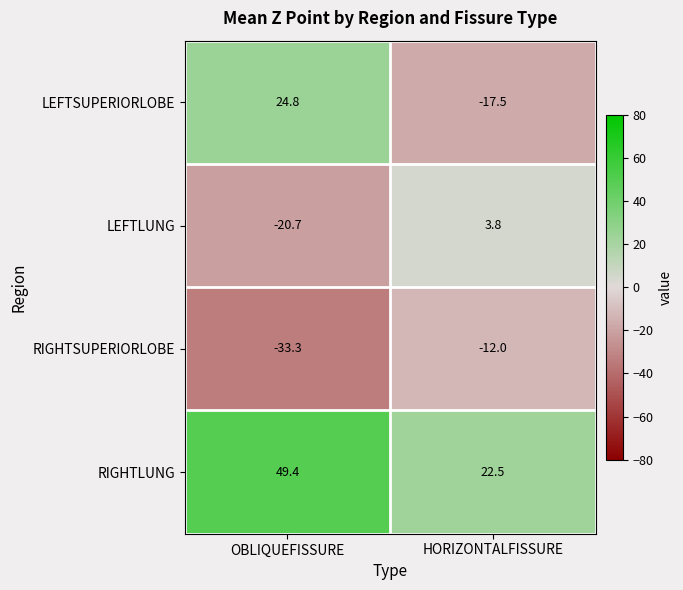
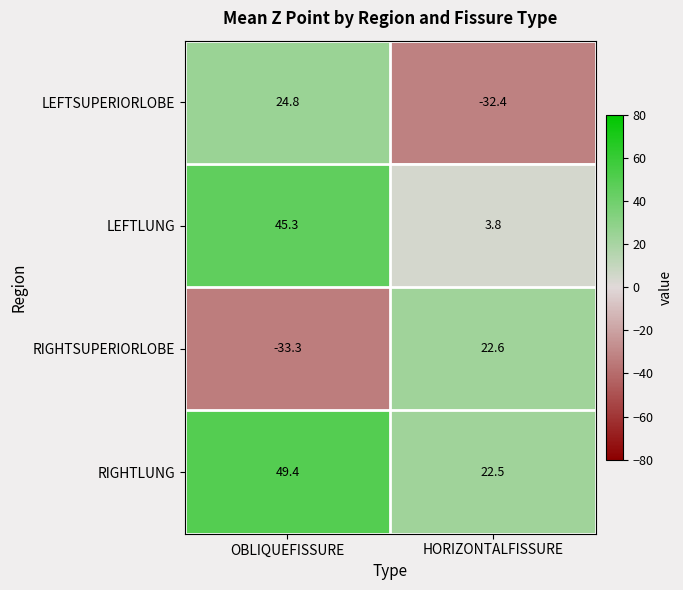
LEFTSUPERIORLOBE, HORIZONTALFISSURE: -17.5 -> -32.4
LEFTLUNG, OBLIQUEFISSURE: -20.7 -> 45.3
RIGHTSUPERIORLOBE, HORIZONTALFISSURE: -12.0 -> 22.6
